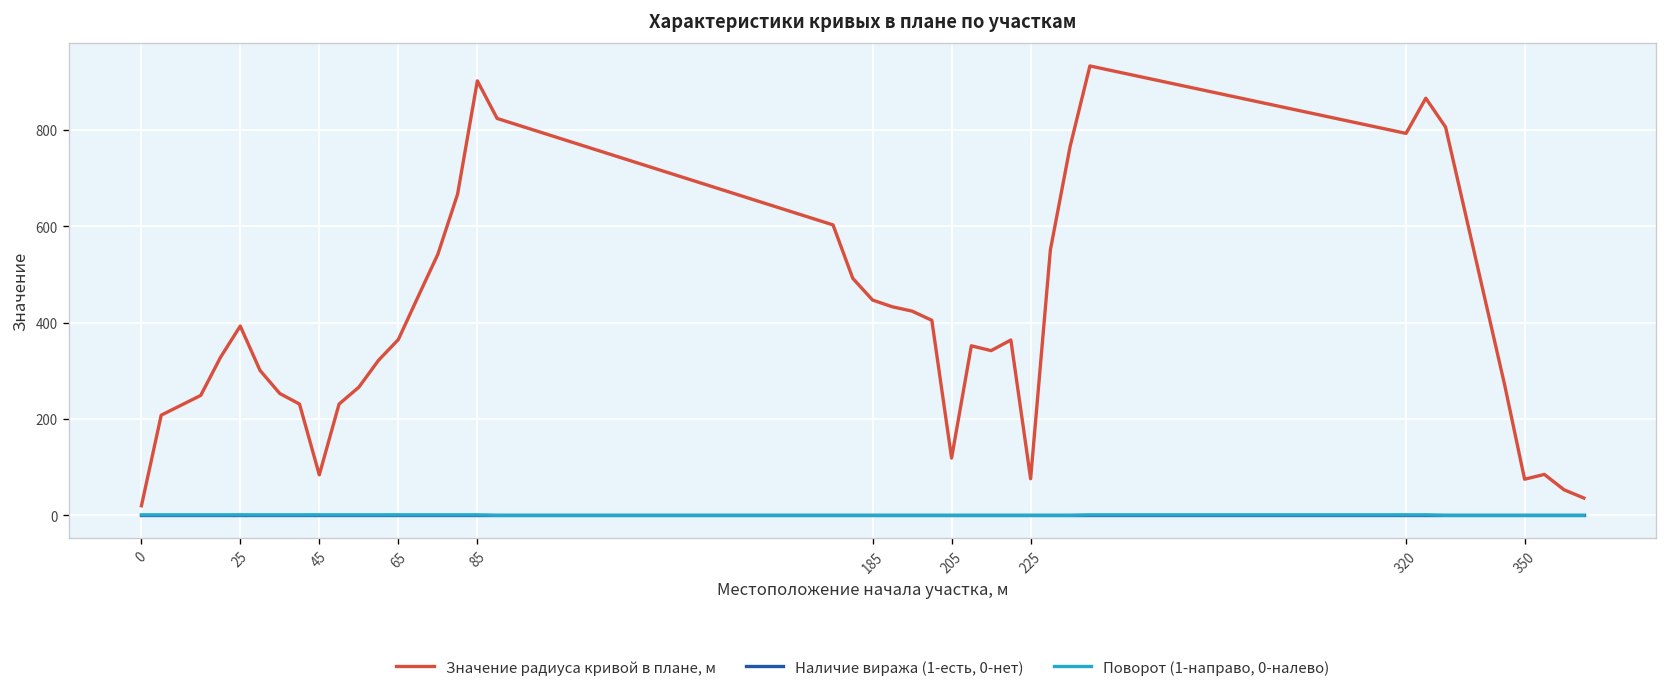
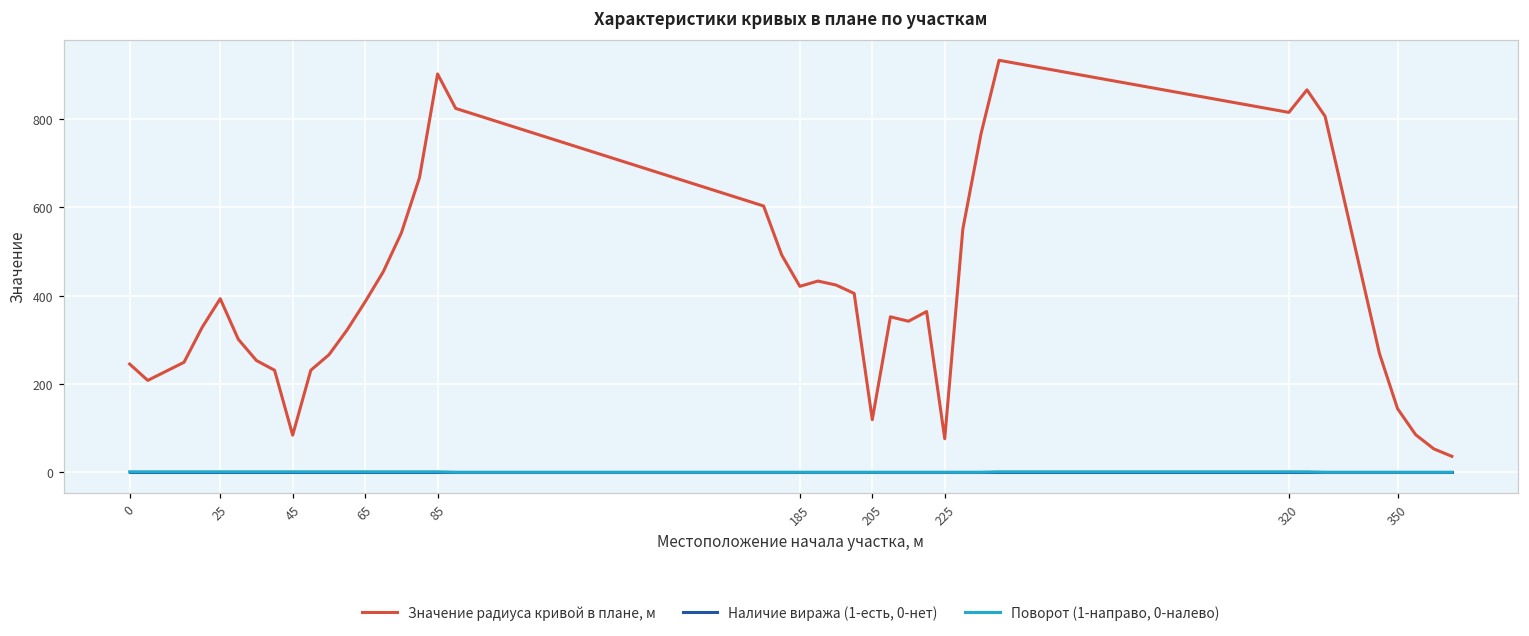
Значение радиуса кривой в плане, м, 0: 20 -> 250
Значение радиуса кривой в плане, м, 65: 370 -> 390
Значение радиуса кривой в плане, м, 185: 450 -> 420
Значение радиуса кривой в плане, м, 320: 790 -> 820
Значение радиуса кривой в плане, м, 350: 80 -> 140
